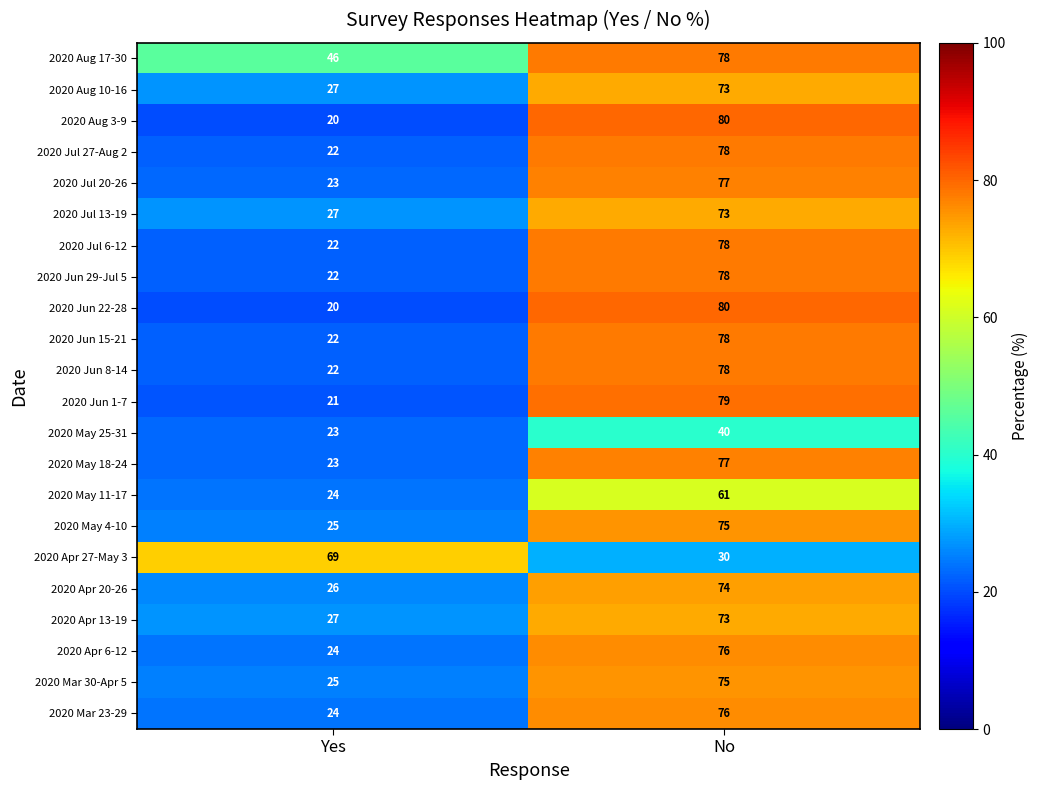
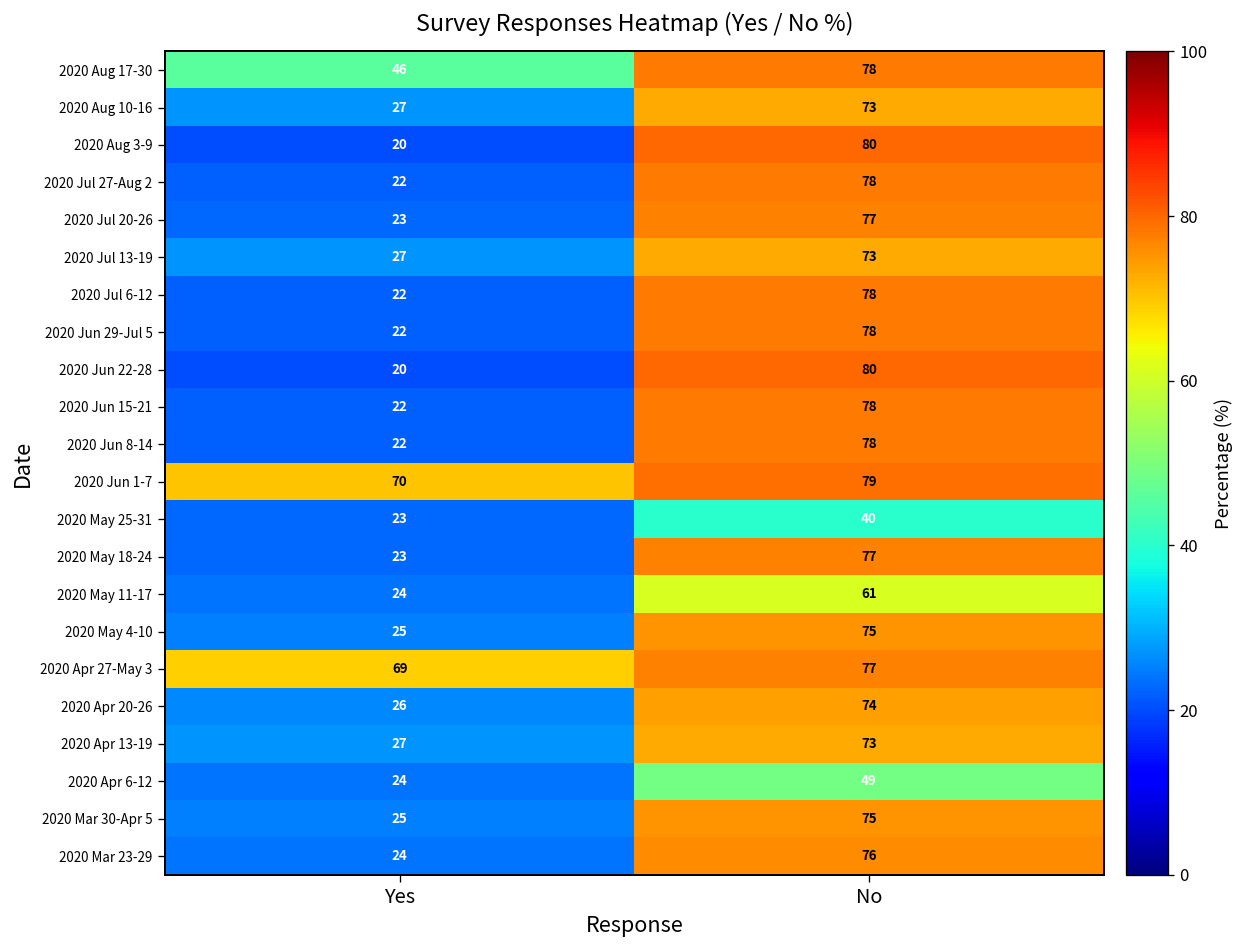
2020 Jun 1-7, Yes: 21 -> 70
2020 Apr 27-May 3, No: 30 -> 77
2020 Apr 6-12, No: 76 -> 49
